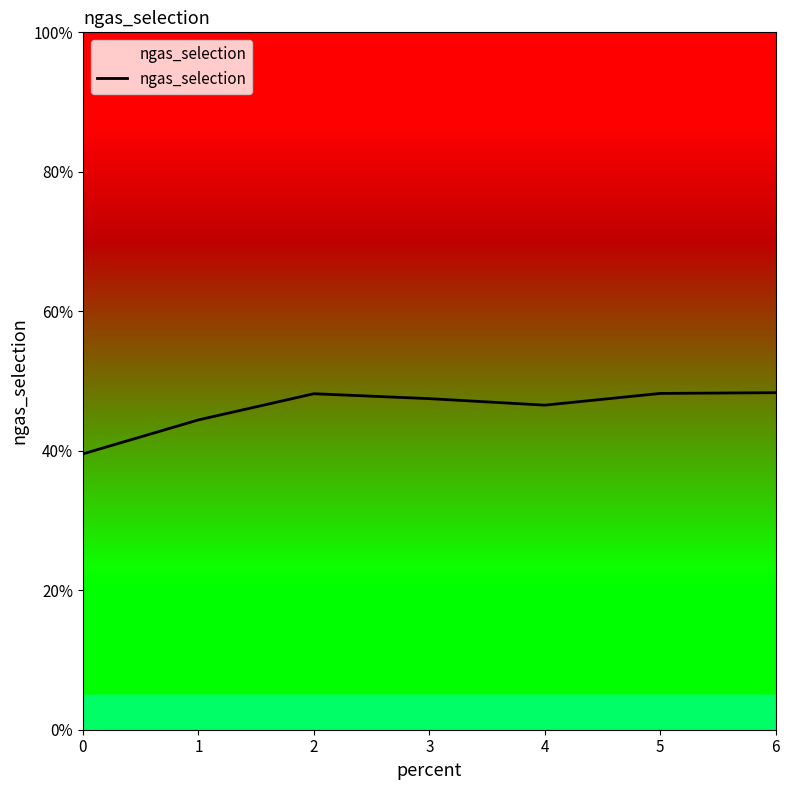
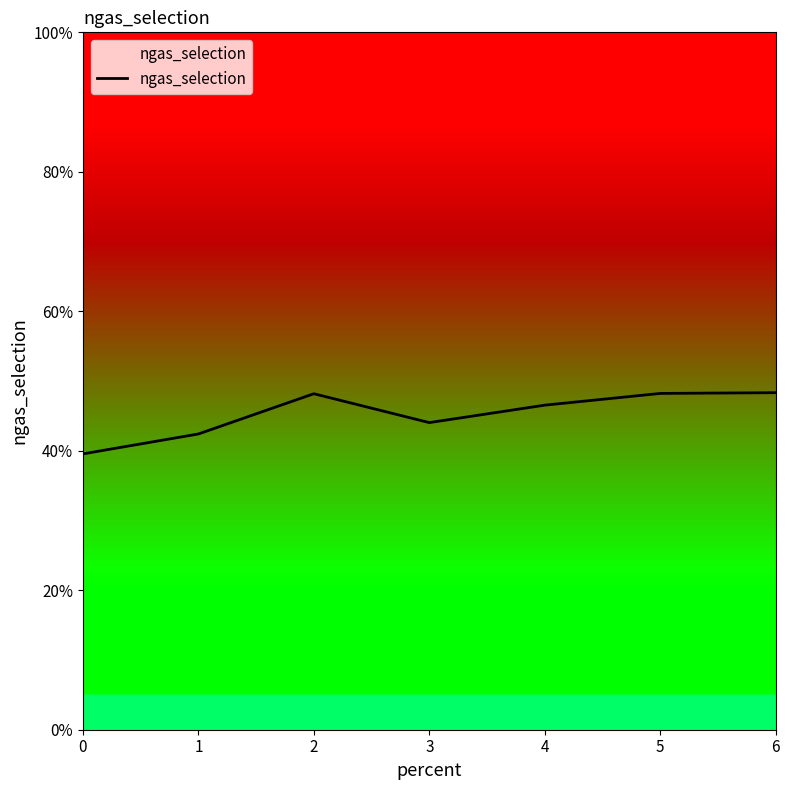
1: 44% -> 42%
3: 47% -> 44%
